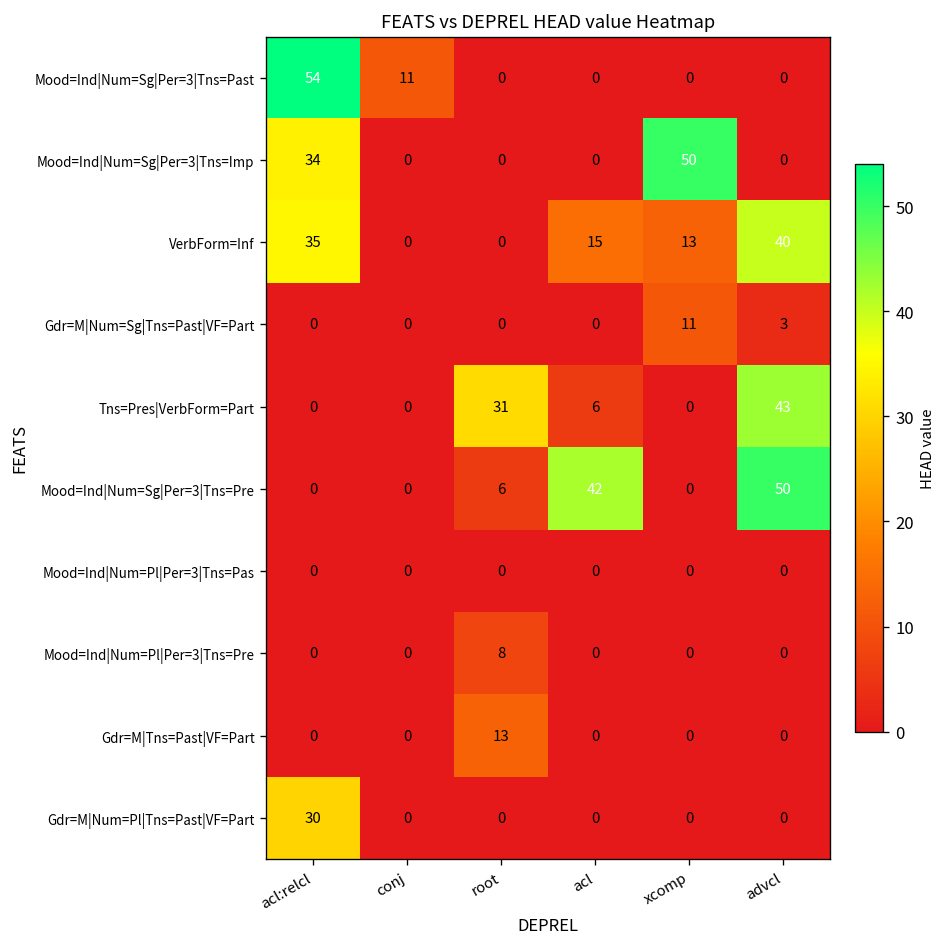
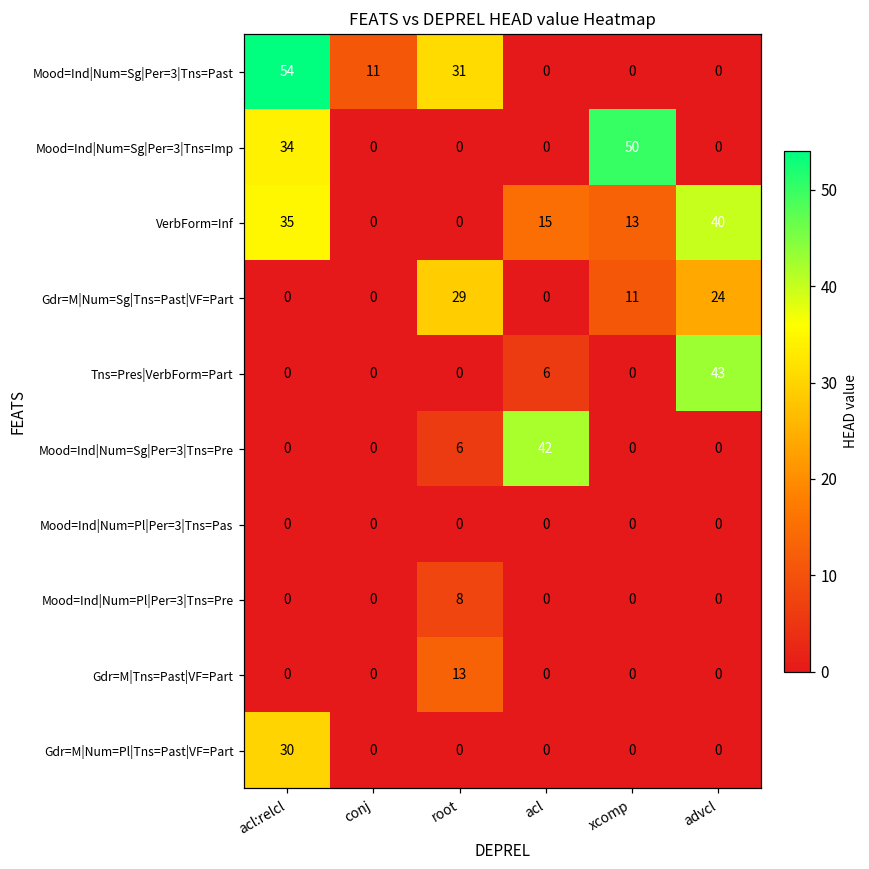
Mood=Ind|Num=Sg|Per=3|Tns=Past, root: 0 -> 31
Gdr=M|Num=Sg|Tns=Past|VF=Part, root: 0 -> 29
Gdr=M|Num=Sg|Tns=Past|VF=Part, advcl: 3 -> 24
Tns=Pres|VerbForm=Part, root: 31 -> 0
Mood=Ind|Num=Sg|Per=3|Tns=Pre, advcl: 50 -> 0
